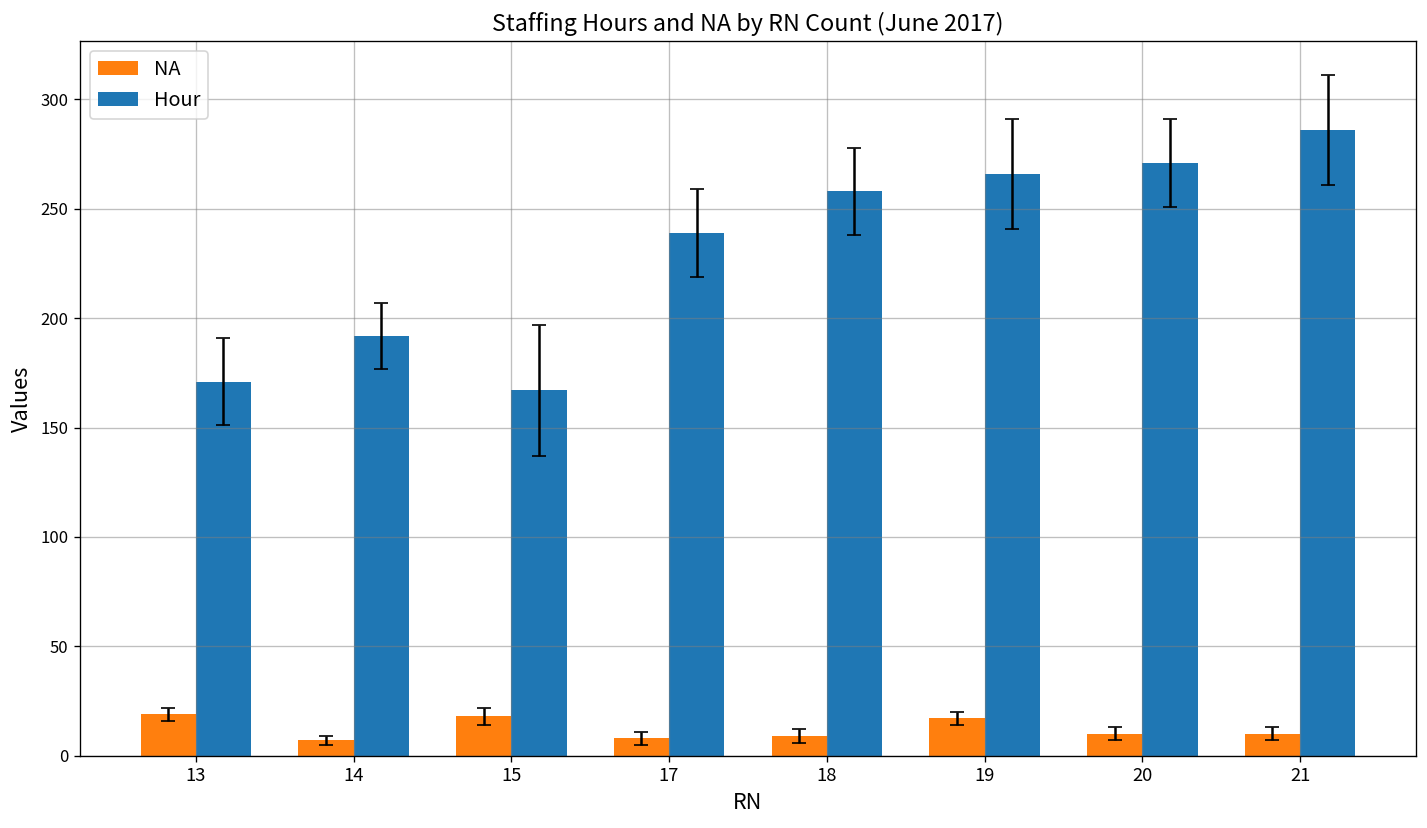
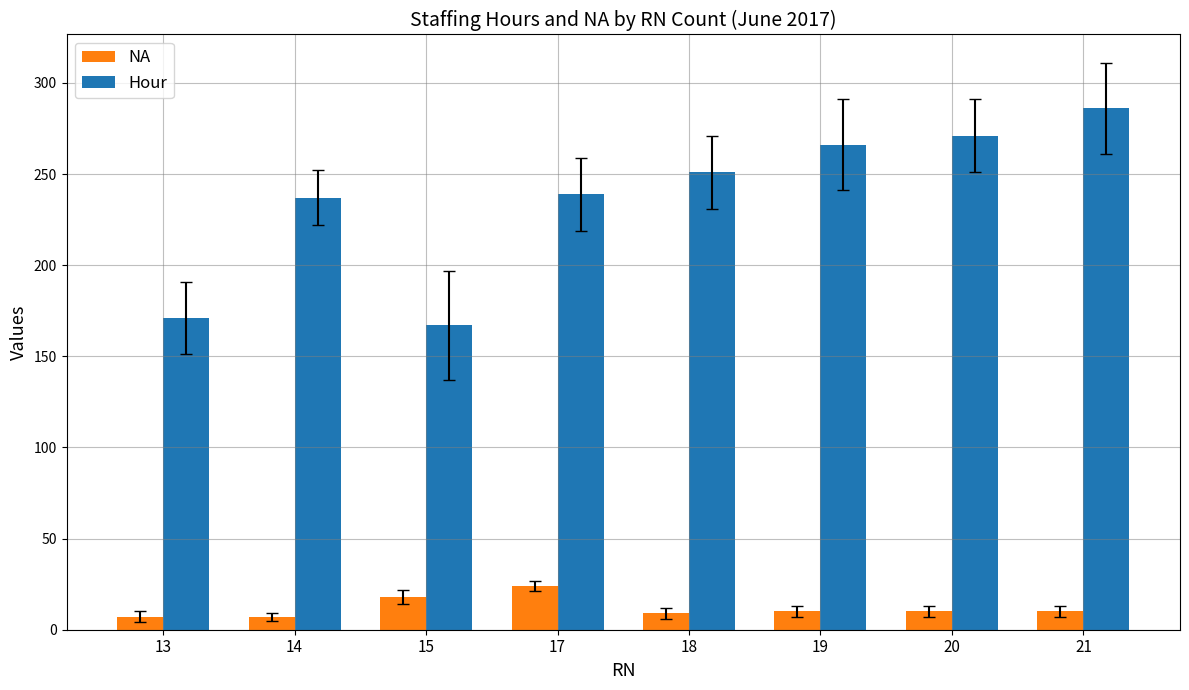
NA, 13: 19 -> 7
Hour, 14: 192 -> 237
NA, 17: 8 -> 24
Hour, 18: 258 -> 251
NA, 19: 17 -> 10
